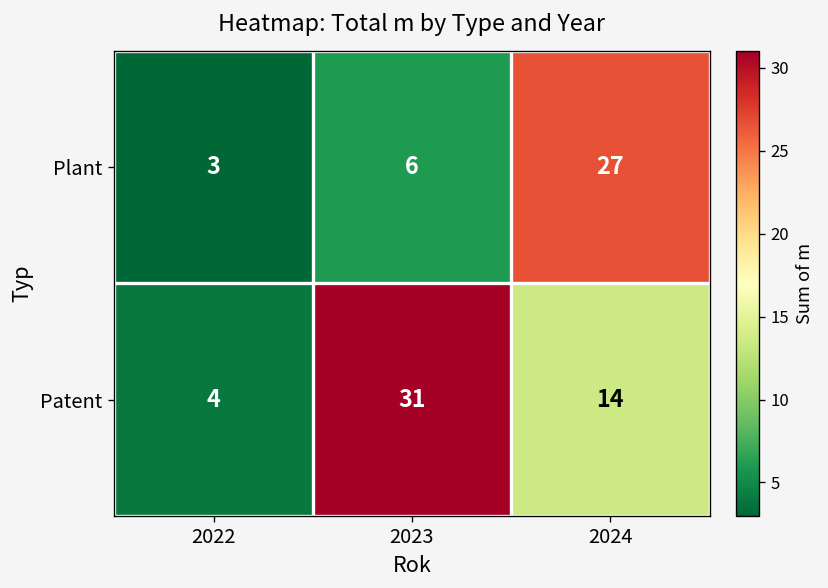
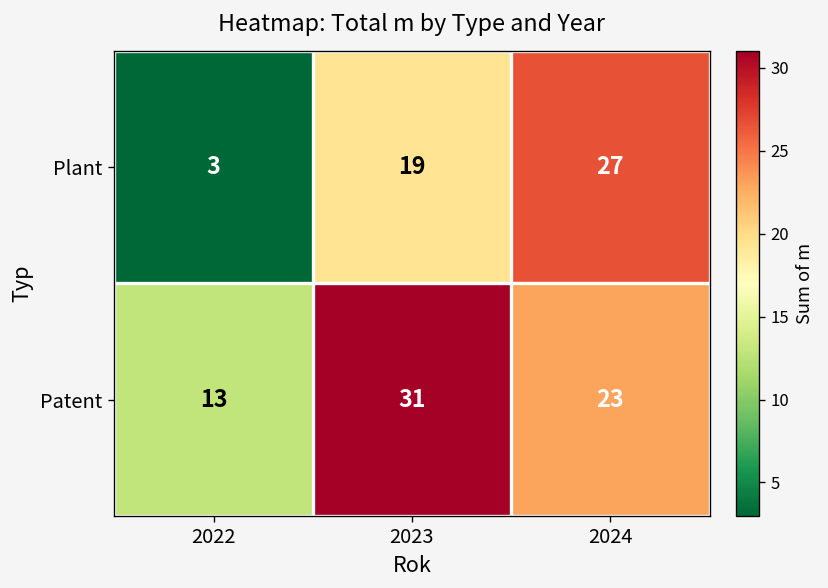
Plant, 2023: 6 -> 19
Patent, 2022: 4 -> 13
Patent, 2024: 14 -> 23
